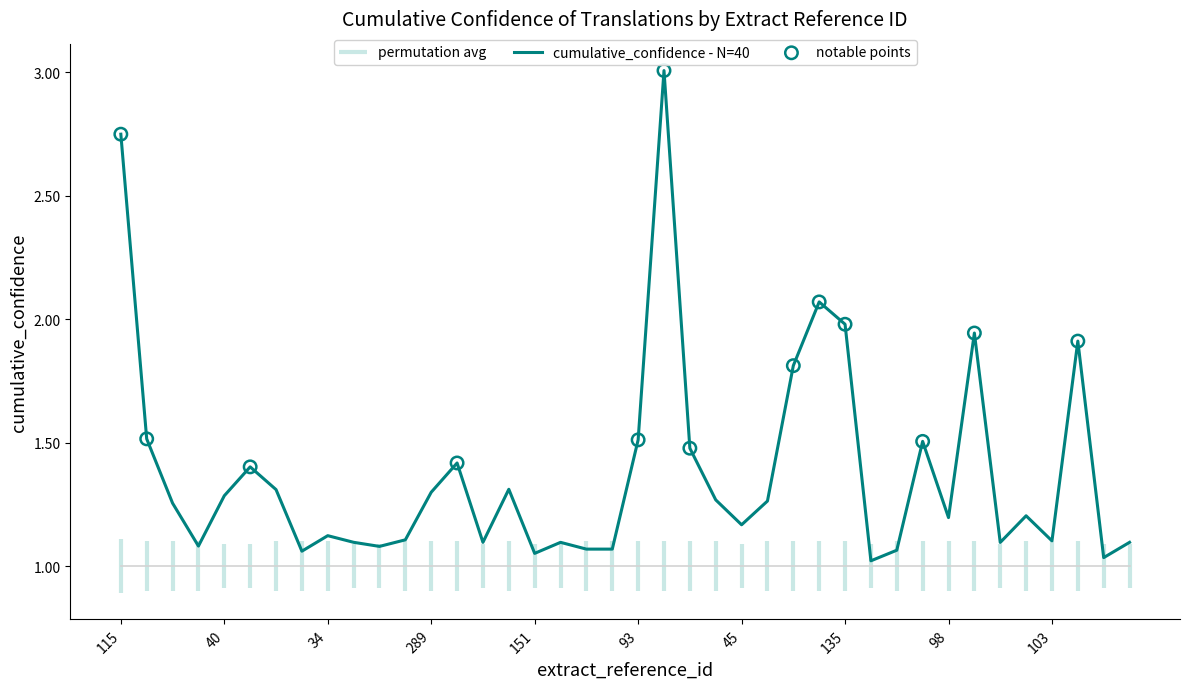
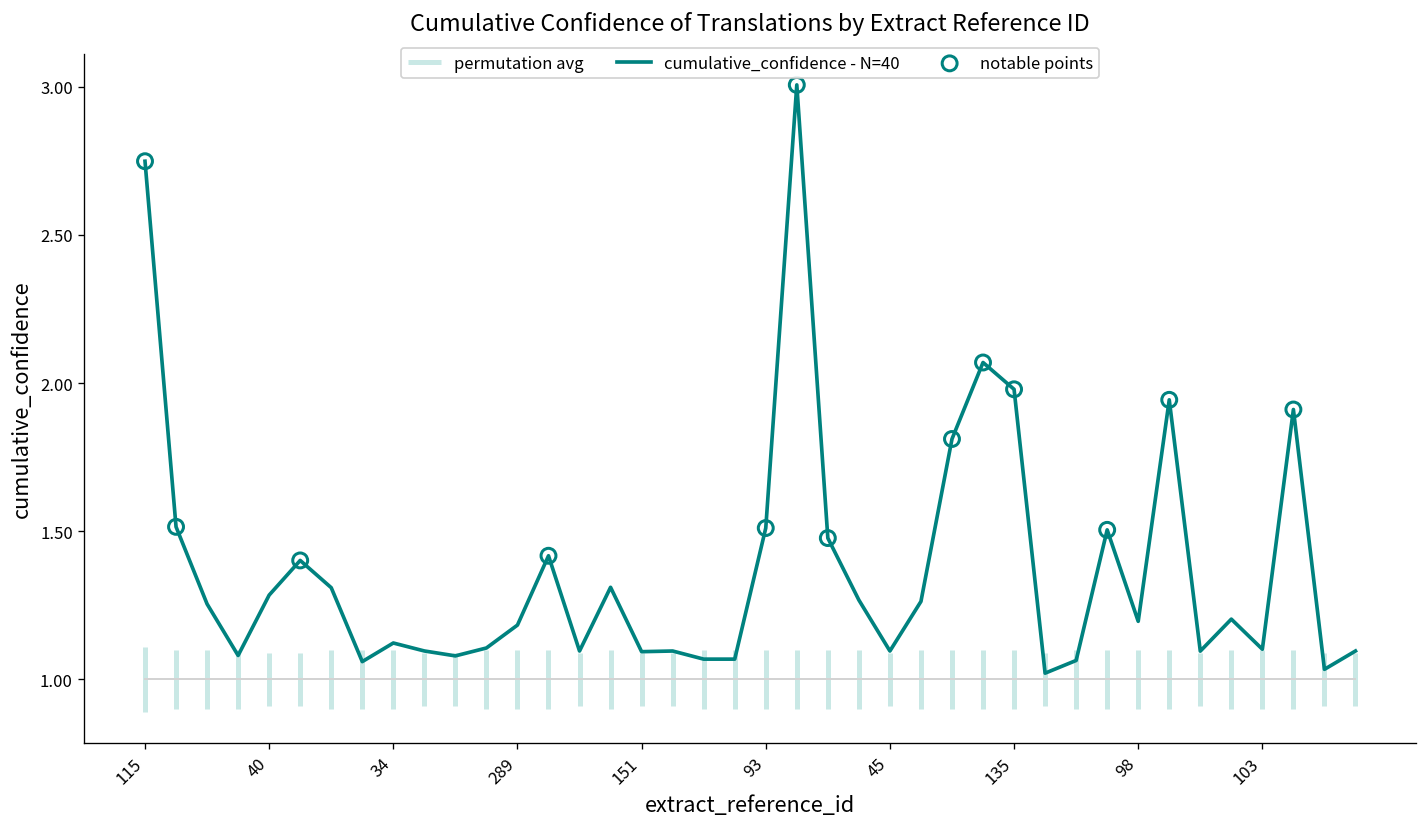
cumulative_confidence - N=40, 289: 1.30 -> 1.18
cumulative_confidence - N=40, 151: 1.05 -> 1.09
cumulative_confidence - N=40, 45: 1.17 -> 1.10
